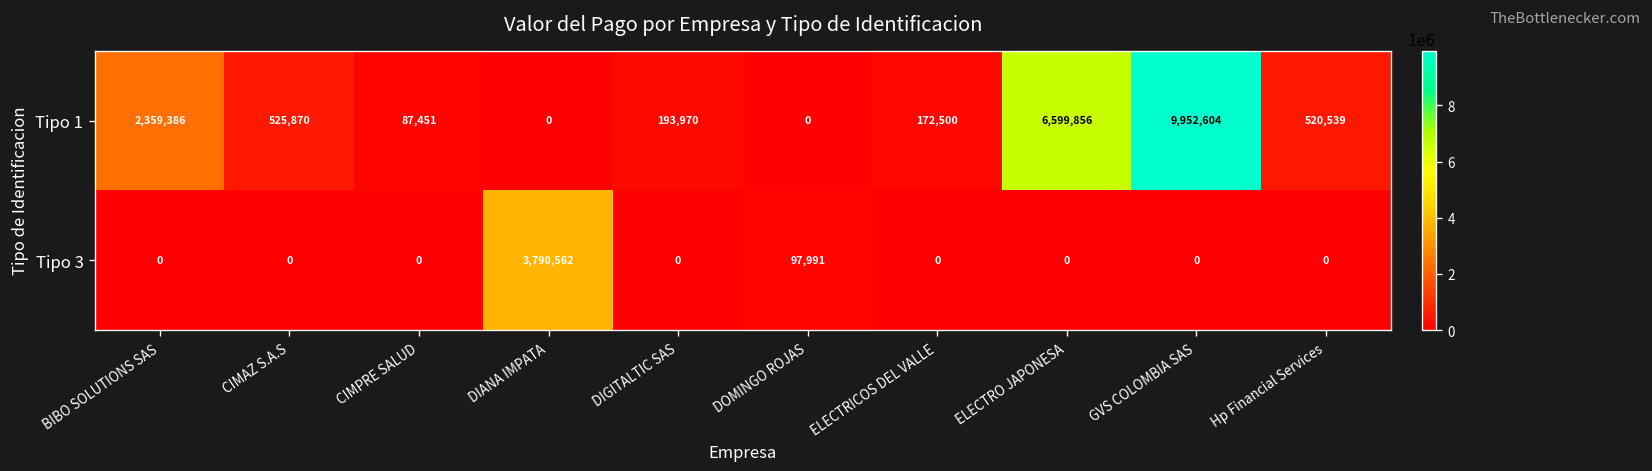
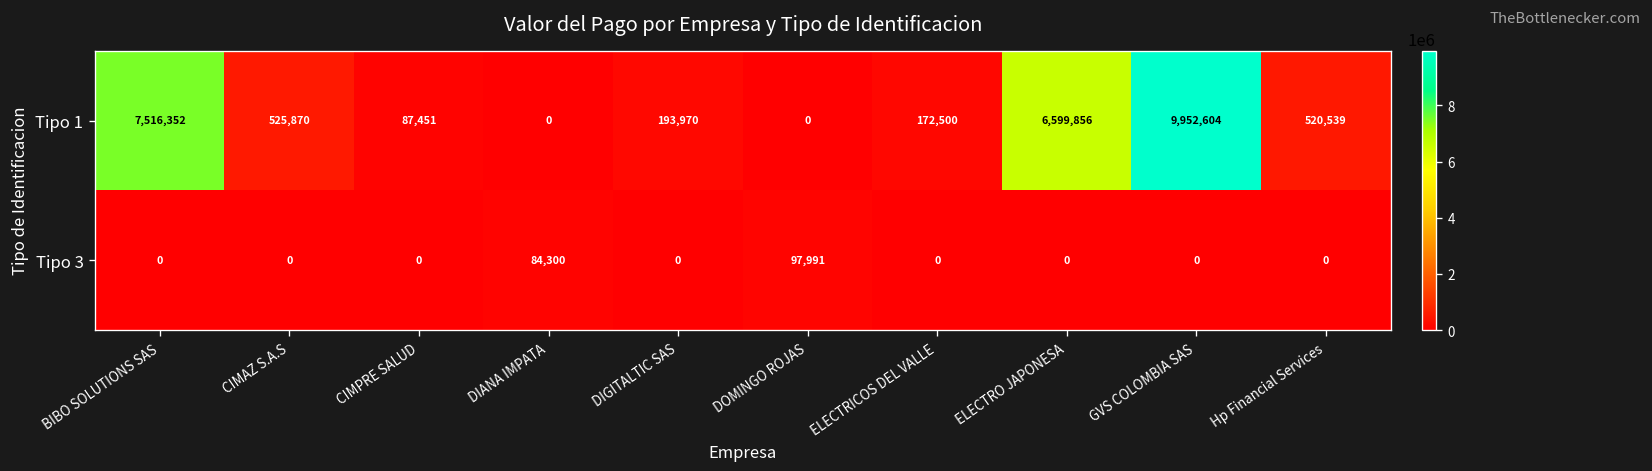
Tipo 1, BIBO SOLUTIONS SAS: 2,359,386 -> 7,516,352
Tipo 3, DIANA IMPATA: 3,790,562 -> 84,300
